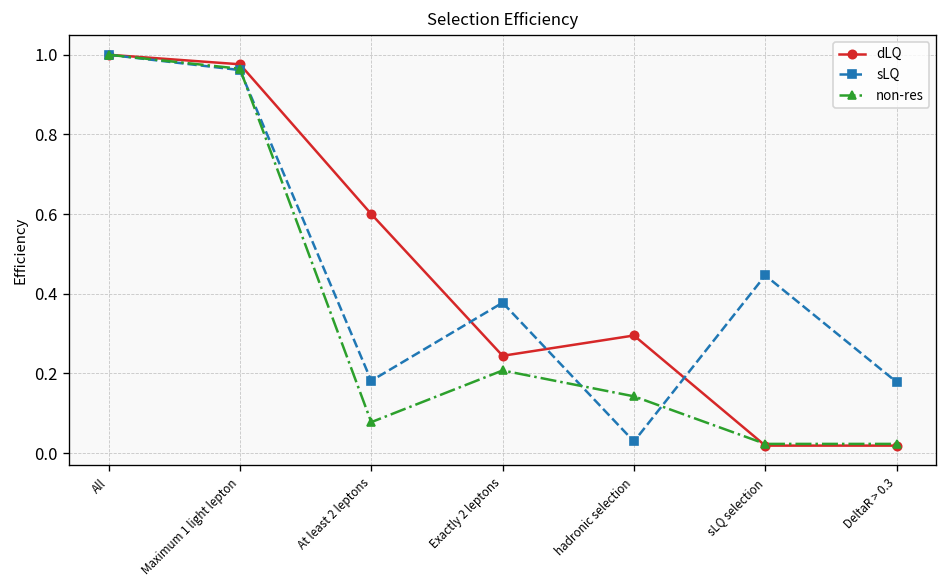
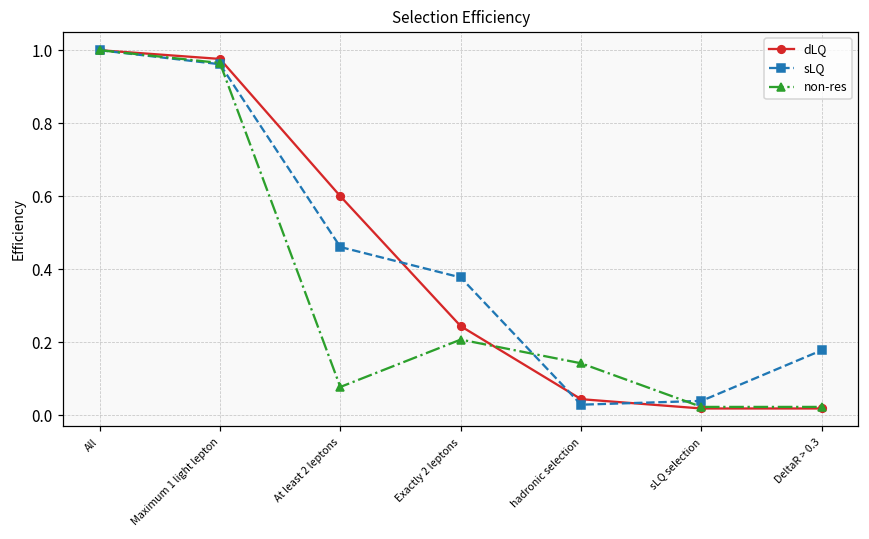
sLQ, At least 2 leptons: 0.18 -> 0.46
dLQ, hadronic selection: 0.30 -> 0.04
sLQ, sLQ selection: 0.45 -> 0.04
